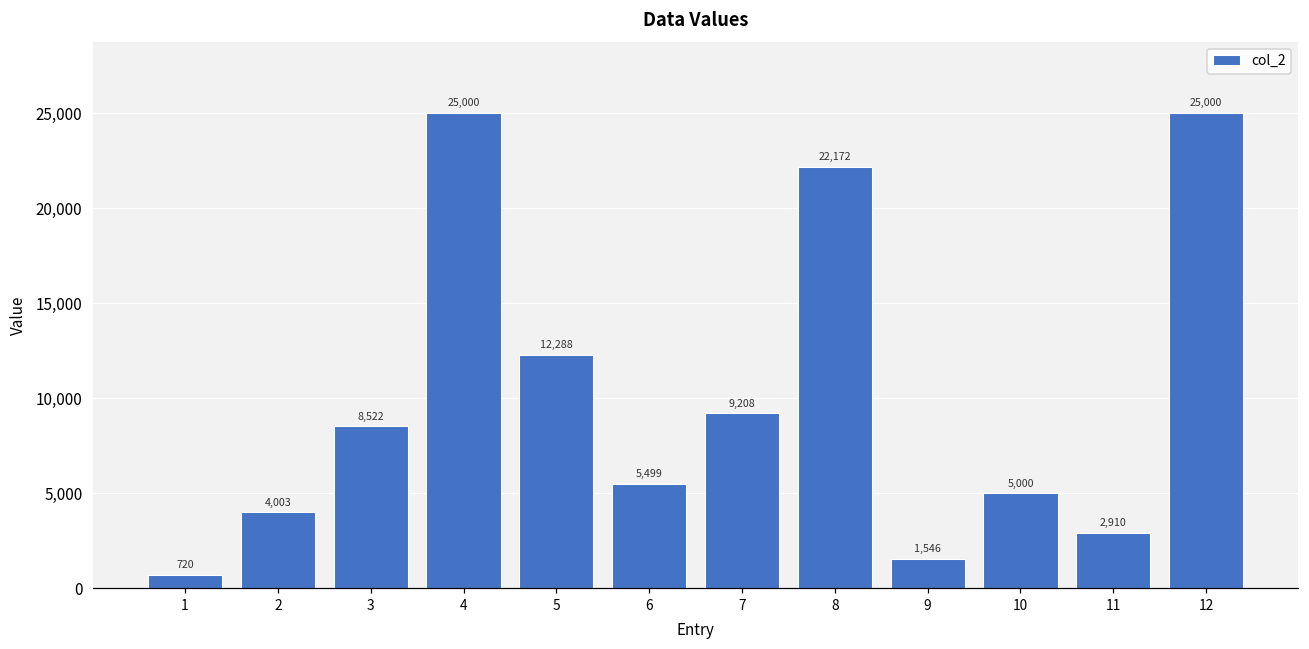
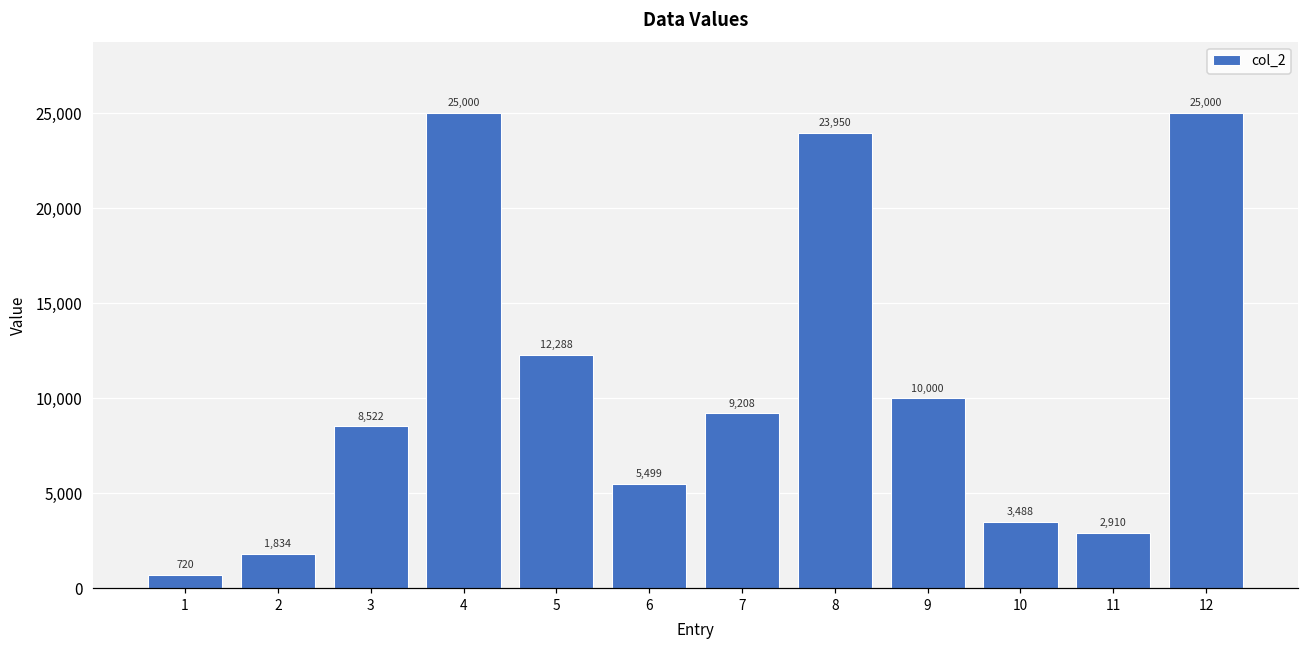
2: 4,003 -> 1,834
8: 22,172 -> 23,950
9: 1,546 -> 10,000
10: 5,000 -> 3,488
